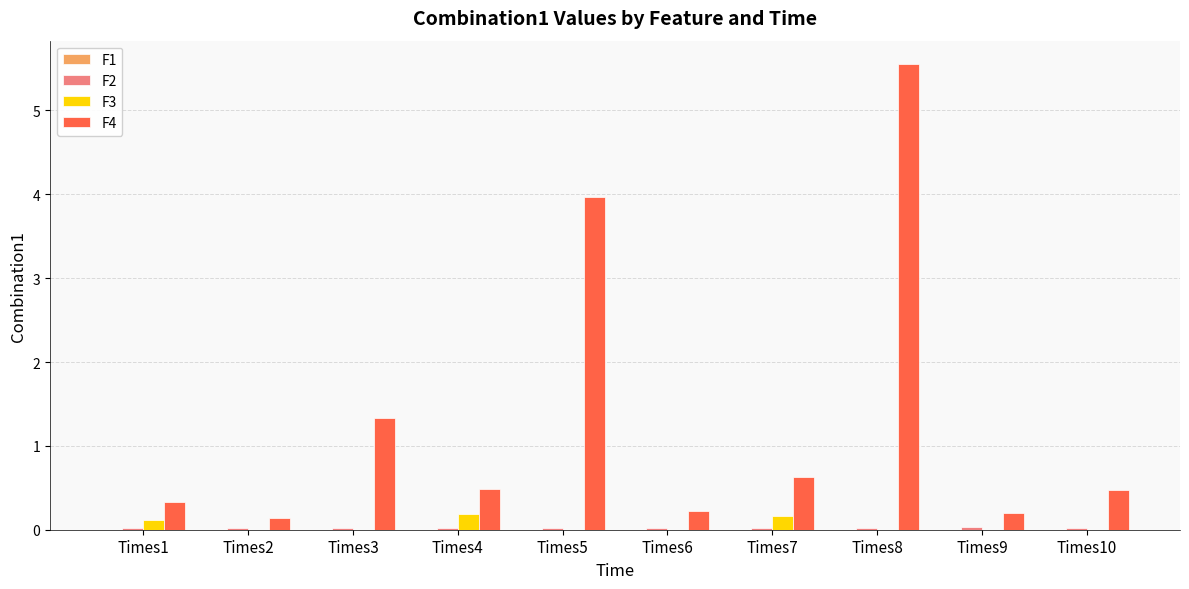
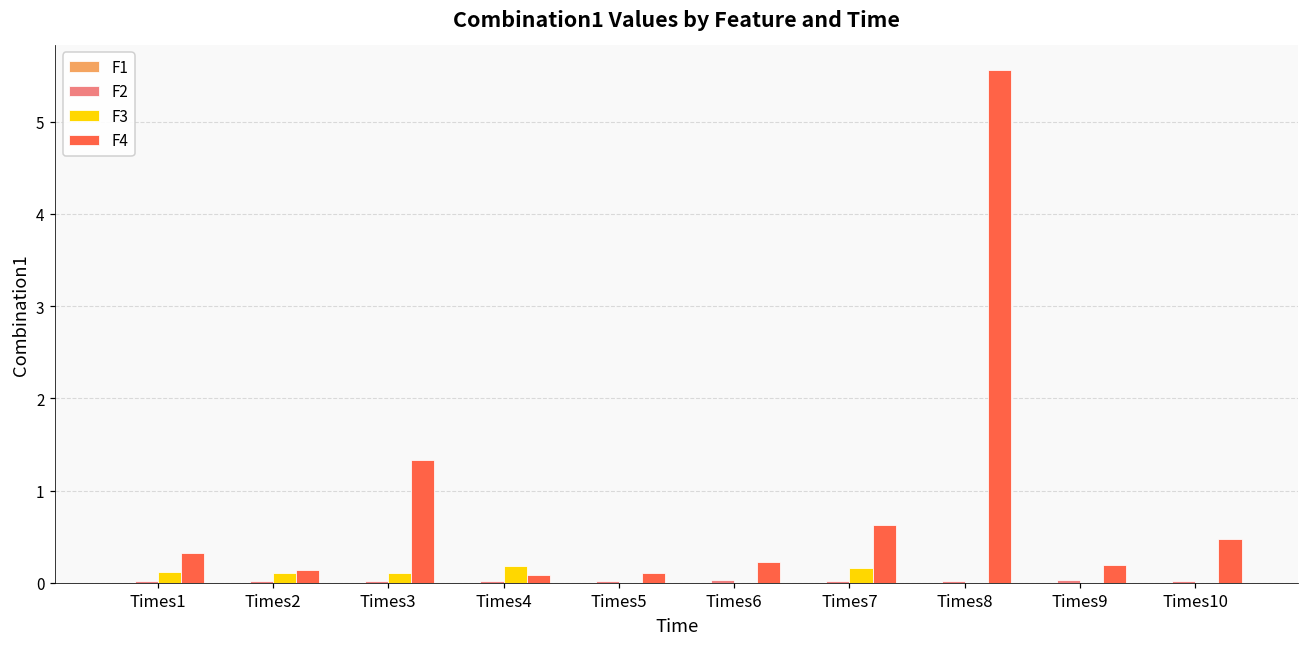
F3, Times2: 0.0 -> 0.1
F3, Times3: 0.0 -> 0.1
F4, Times4: 0.5 -> 0.1
F4, Times5: 4.0 -> 0.1
